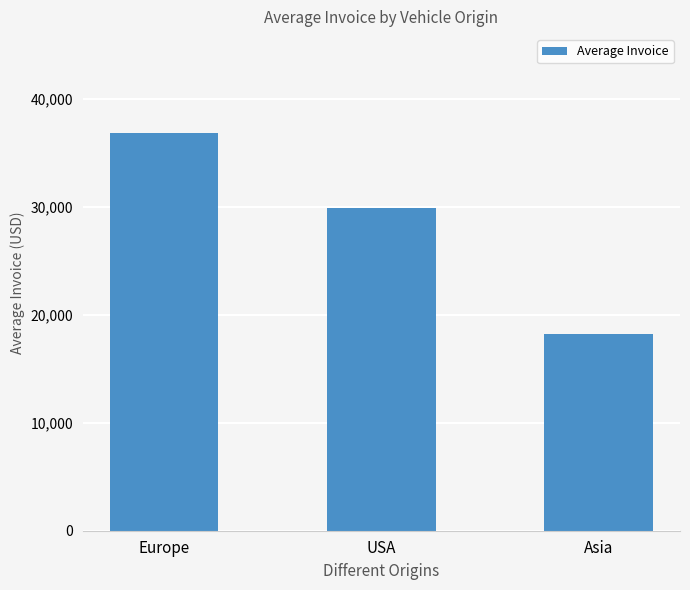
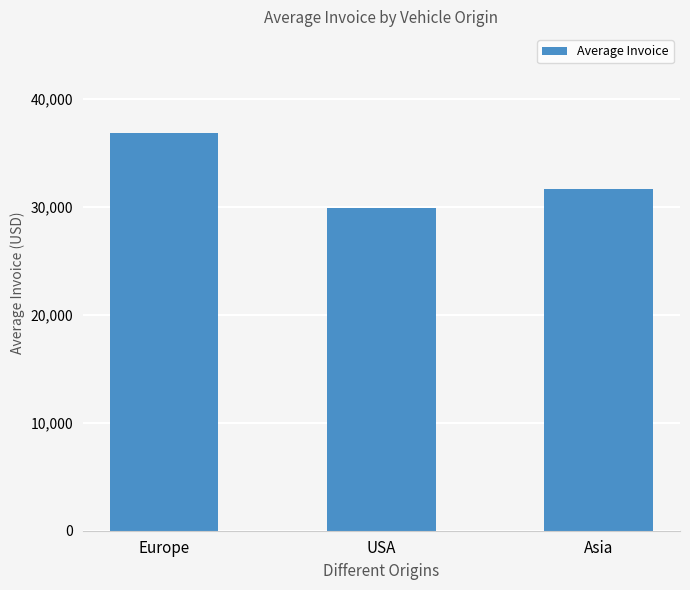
Asia: 18,200 -> 31,700
